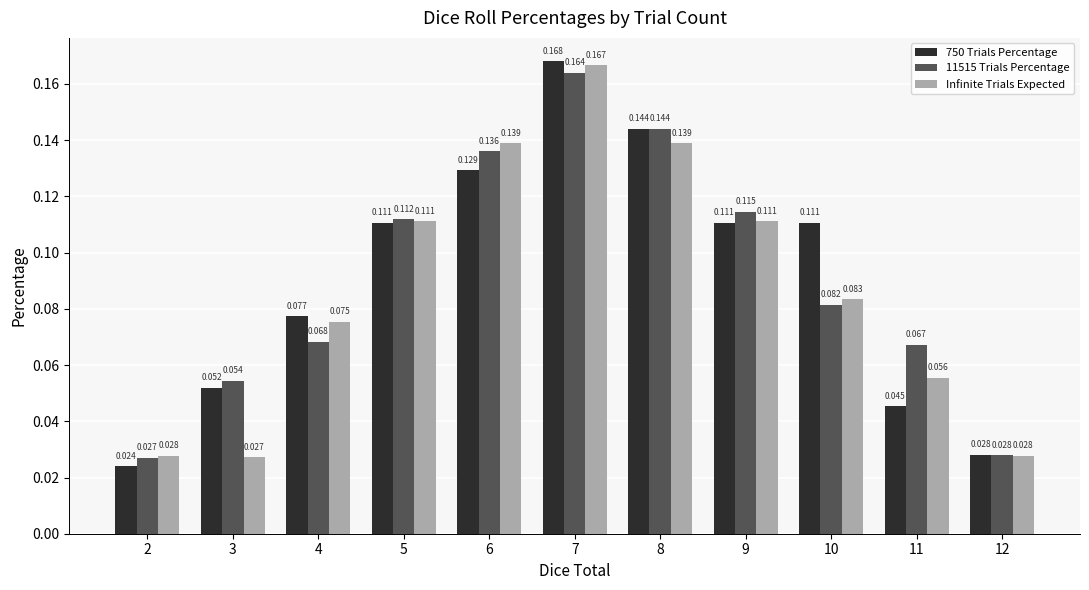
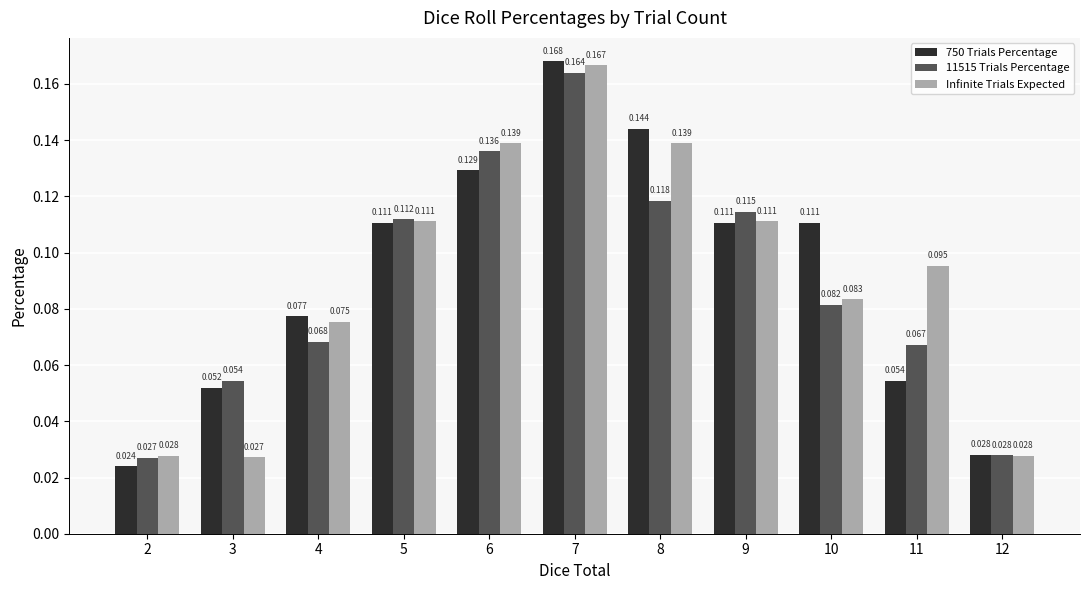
11515 Trials Percentage, 8: 0.144 -> 0.118
750 Trials Percentage, 11: 0.045 -> 0.054
Infinite Trials Expected, 11: 0.056 -> 0.095
